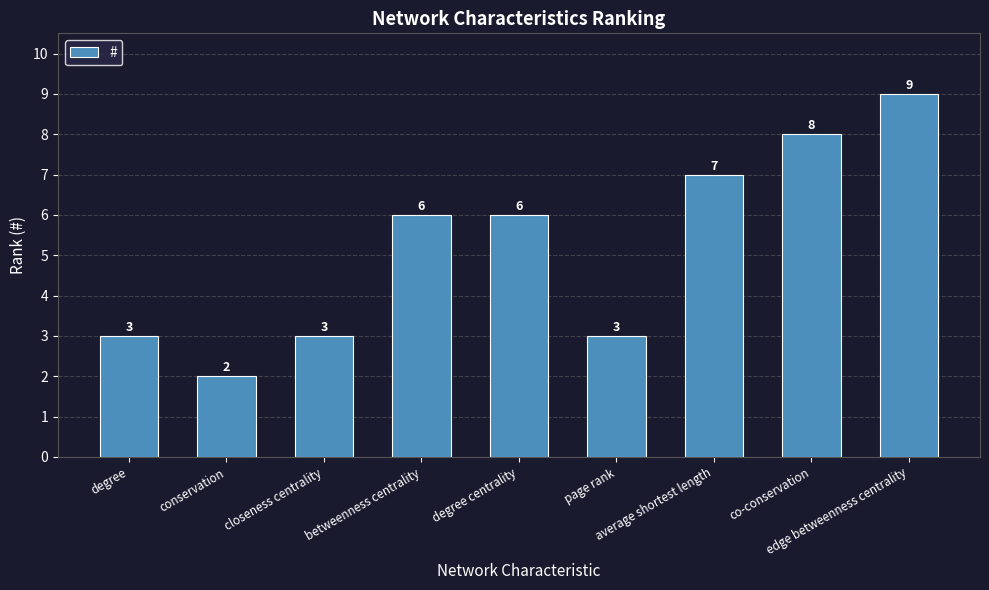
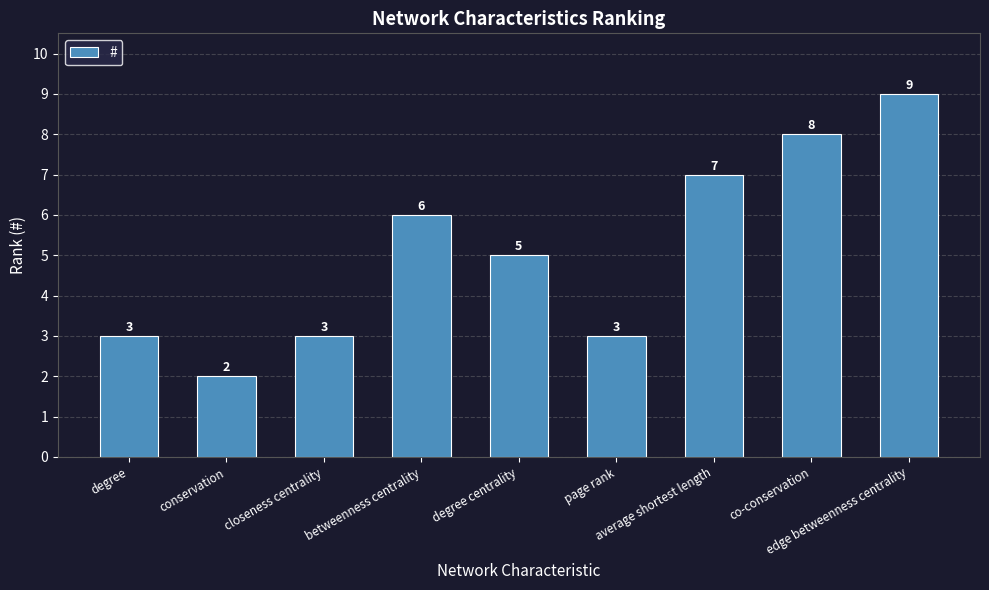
degree centrality: 6 -> 5
